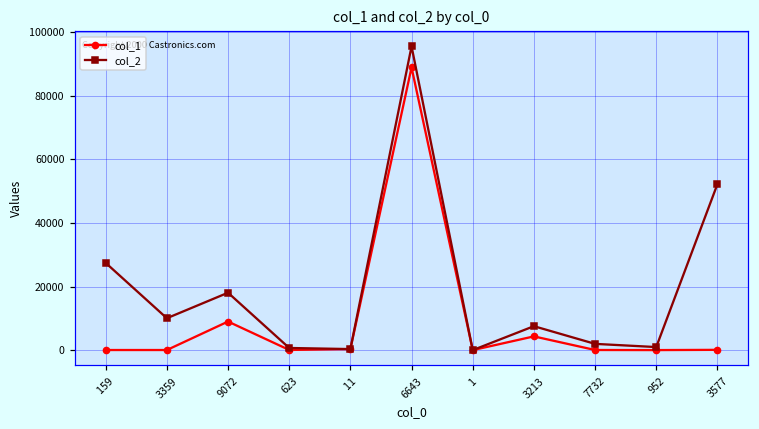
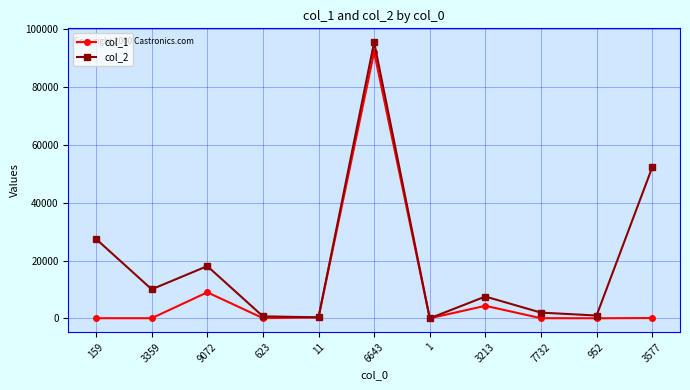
col_1, 6643: 89000 -> 92000
